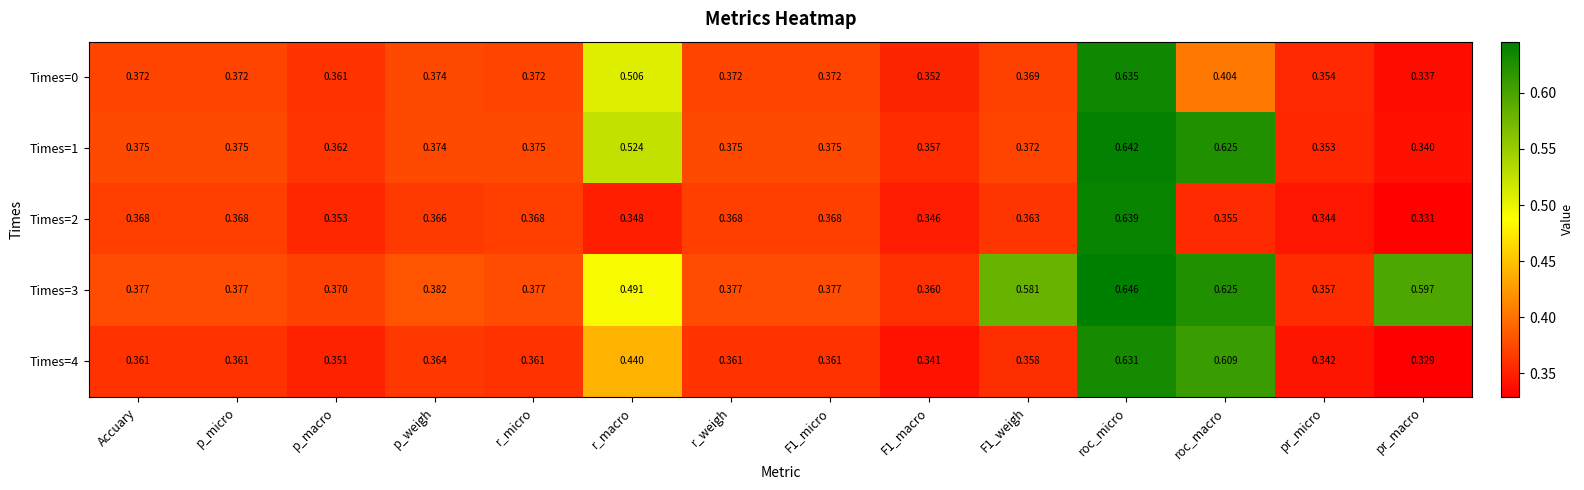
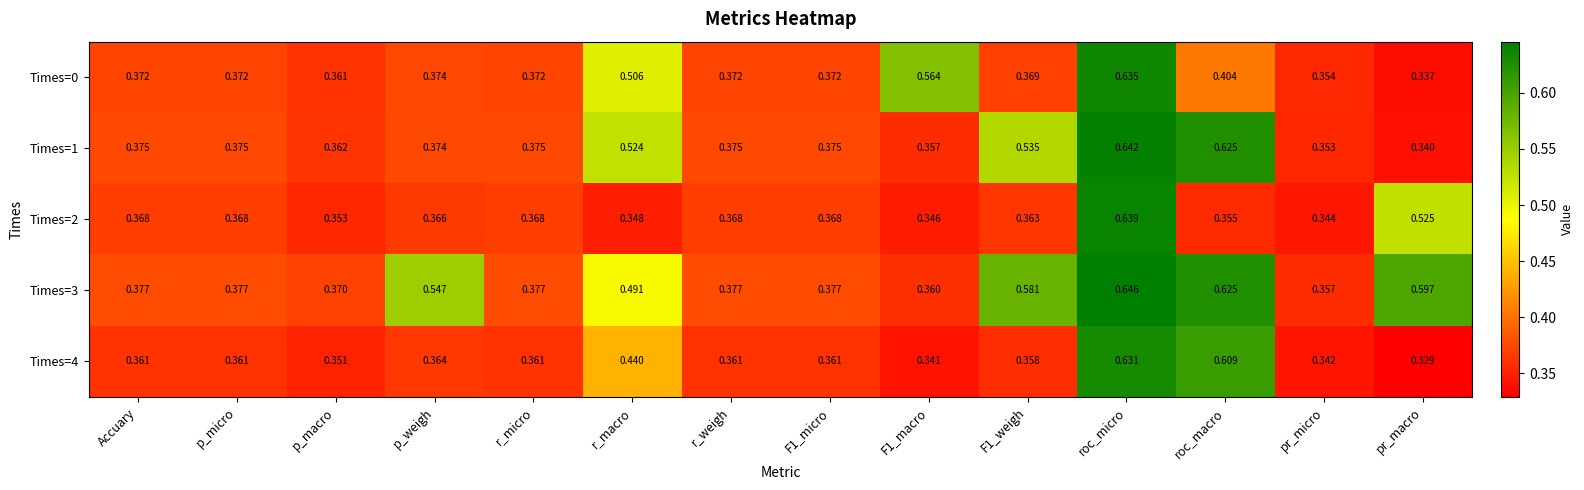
Times=0, F1_macro: 0.352 -> 0.564
Times=1, F1_weigh: 0.372 -> 0.535
Times=2, pr_macro: 0.331 -> 0.525
Times=3, p_weigh: 0.382 -> 0.547
